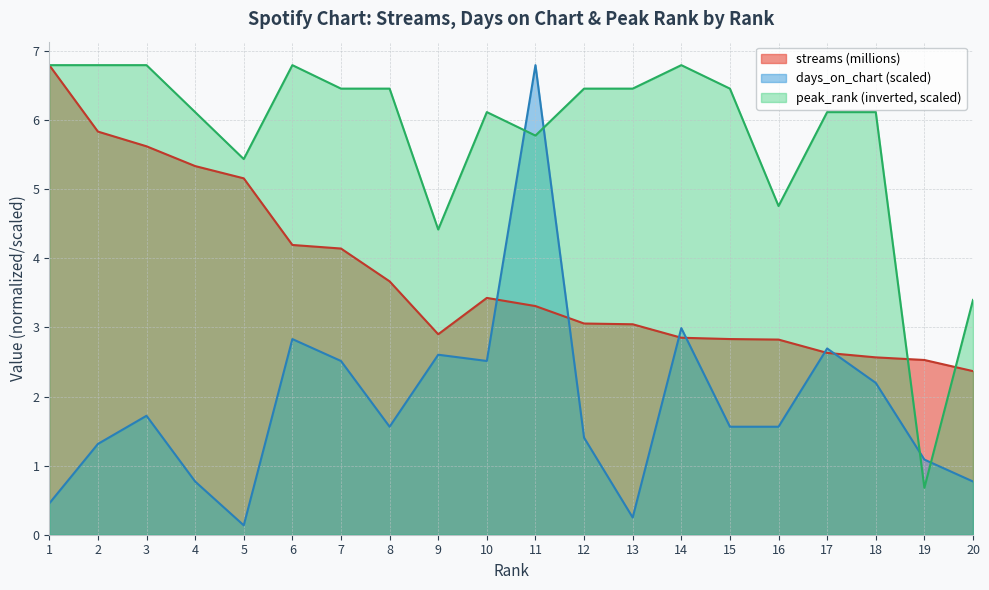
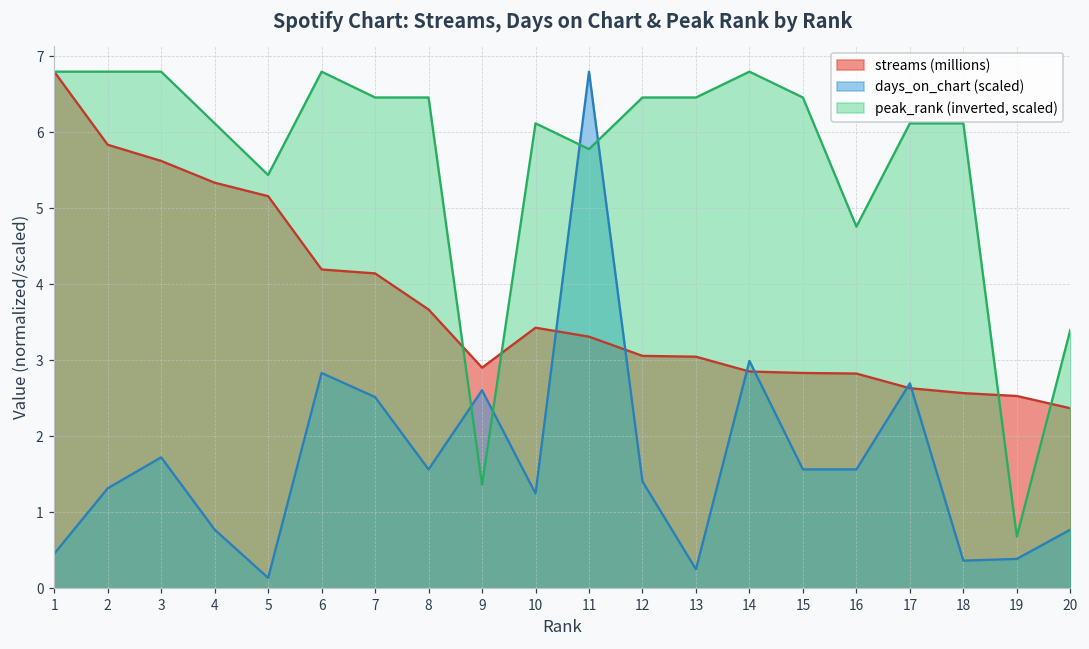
peak_rank (inverted, scaled), 9: 4.4 -> 1.4
days_on_chart (scaled), 10: 2.5 -> 1.2
days_on_chart (scaled), 18: 2.2 -> 0.4
days_on_chart (scaled), 19: 1.1 -> 0.4
